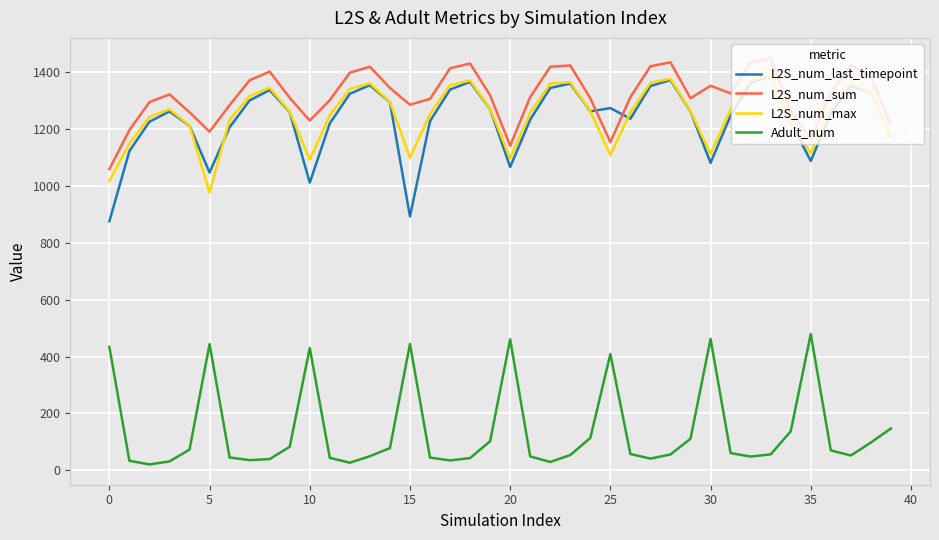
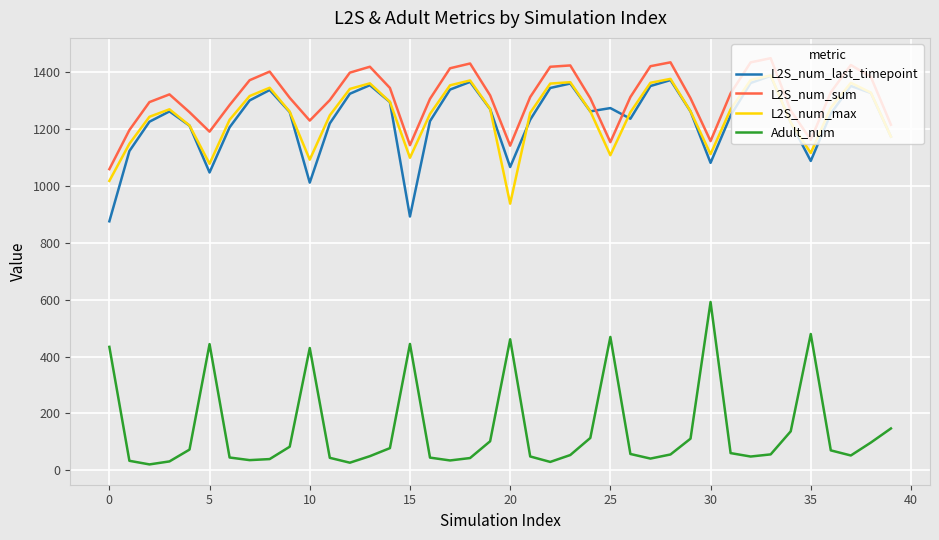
L2S_num_max, 5: 980 -> 1080
L2S_num_sum, 15: 1290 -> 1140
L2S_num_max, 20: 1100 -> 940
Adult_num, 25: 410 -> 470
L2S_num_sum, 30: 1350 -> 1160
Adult_num, 30: 460 -> 590
